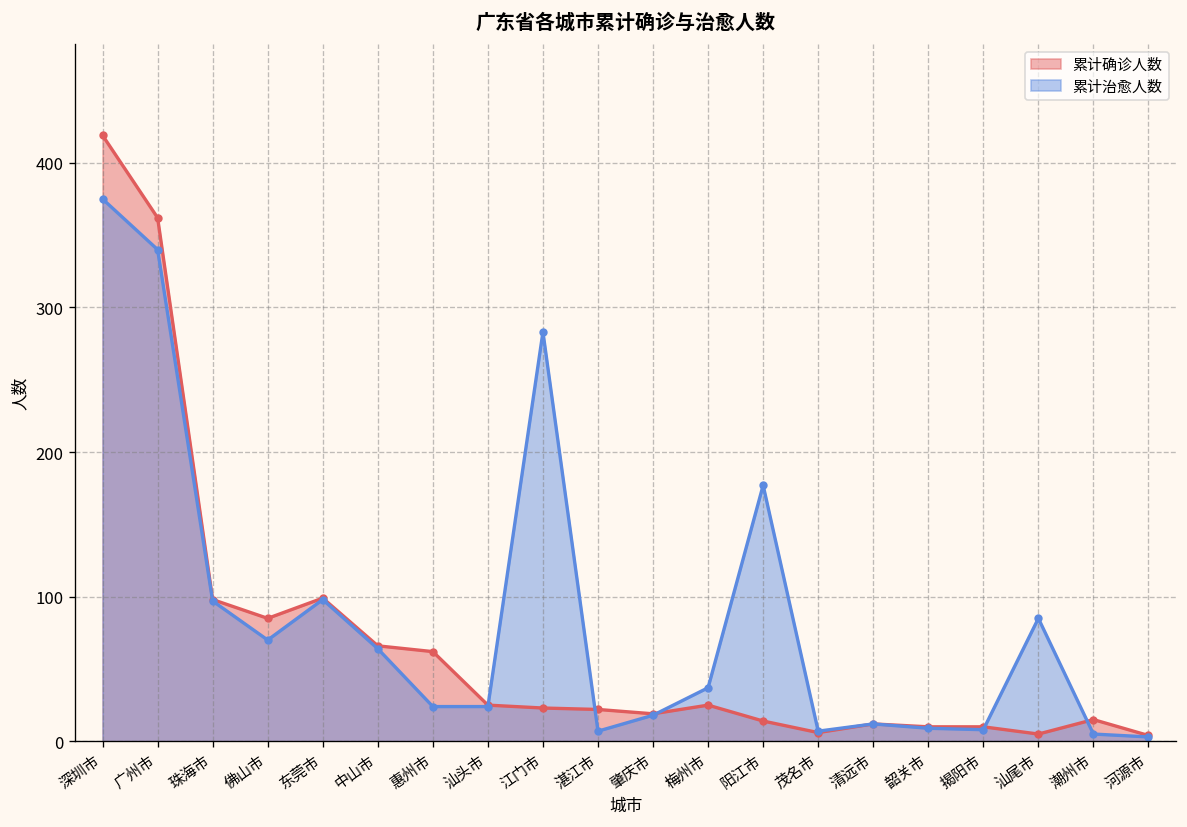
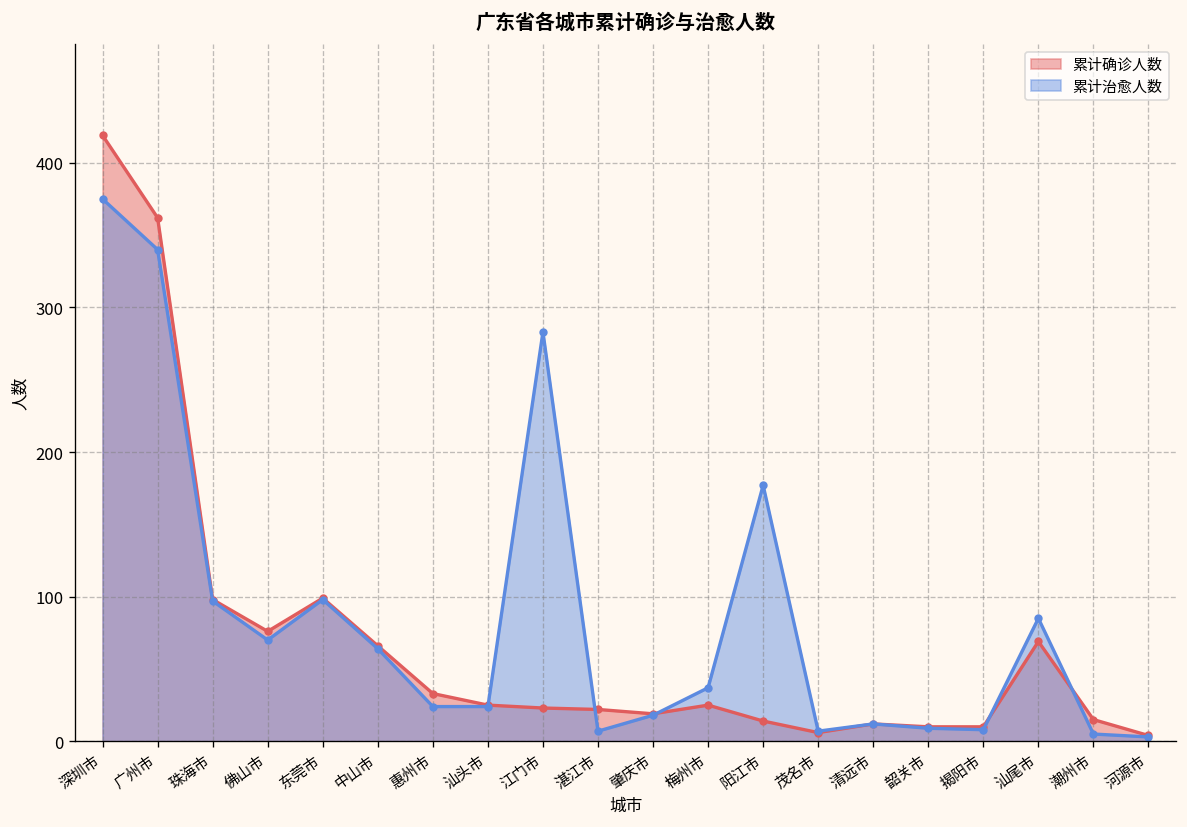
累计确诊人数, 佛山市: 85 -> 76
累计确诊人数, 惠州市: 62 -> 33
累计确诊人数, 汕尾市: 5 -> 69
